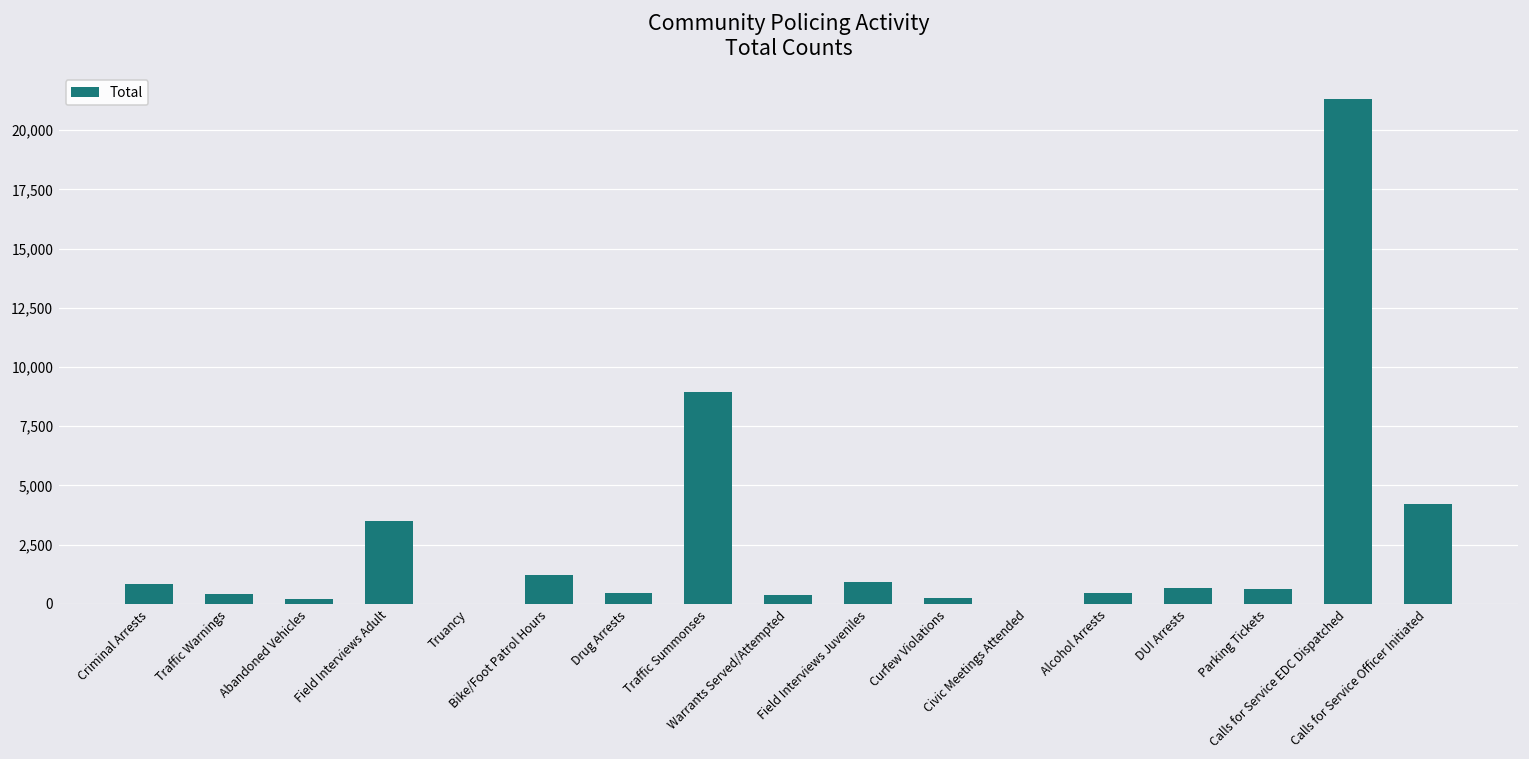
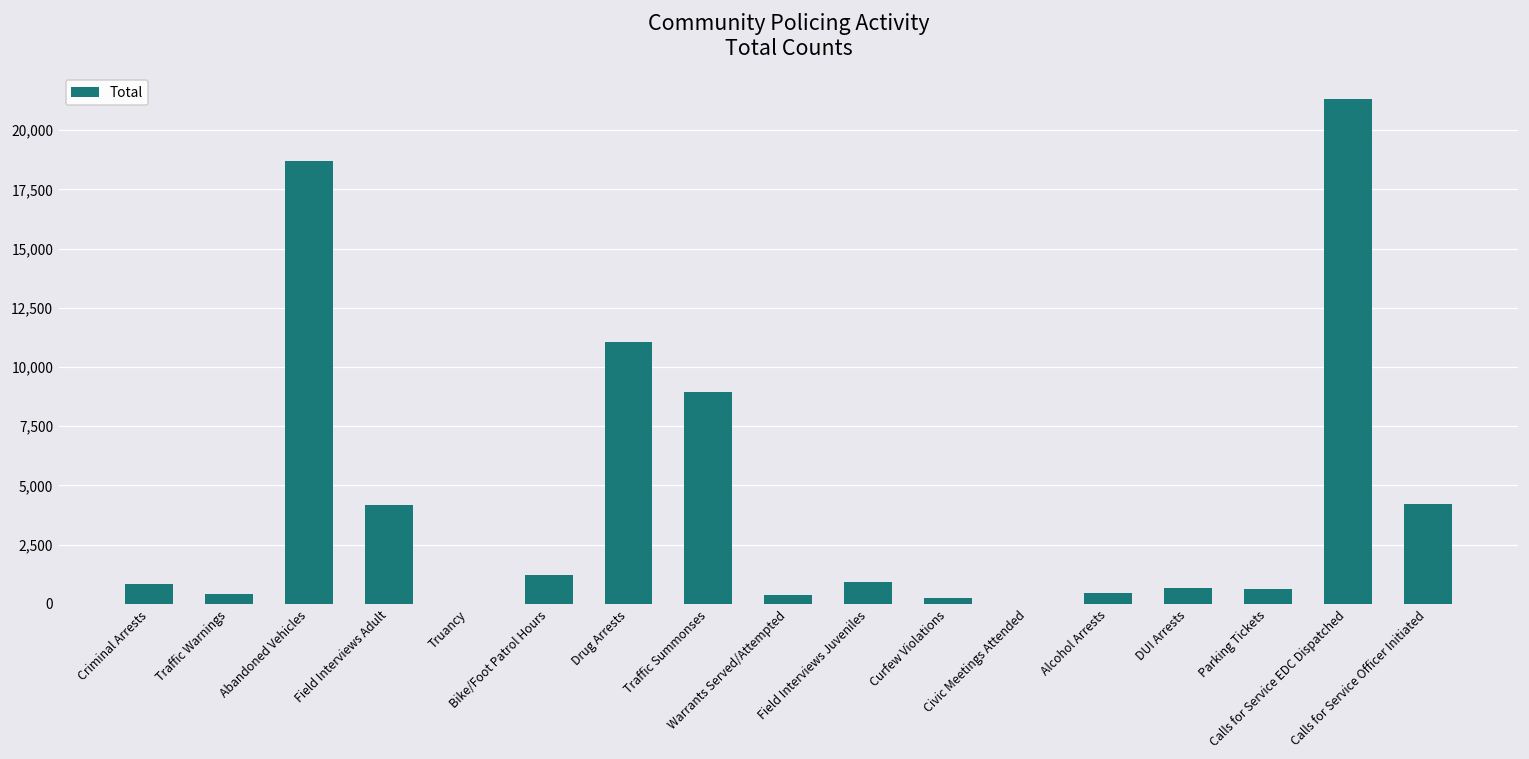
Abandoned Vehicles: 200 -> 18,700
Field Interviews Adult: 3,500 -> 4,200
Drug Arrests: 500 -> 11,100
